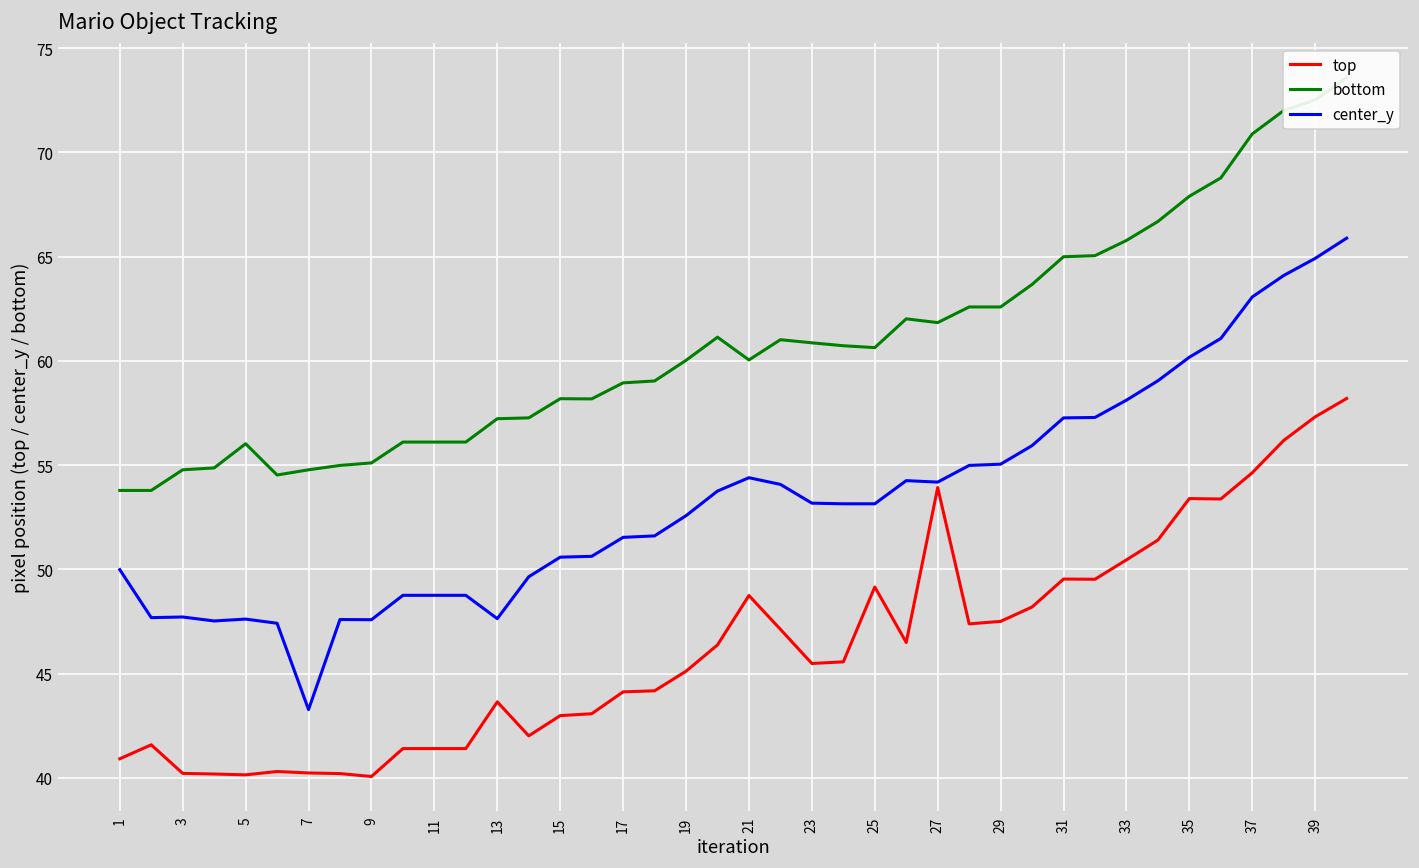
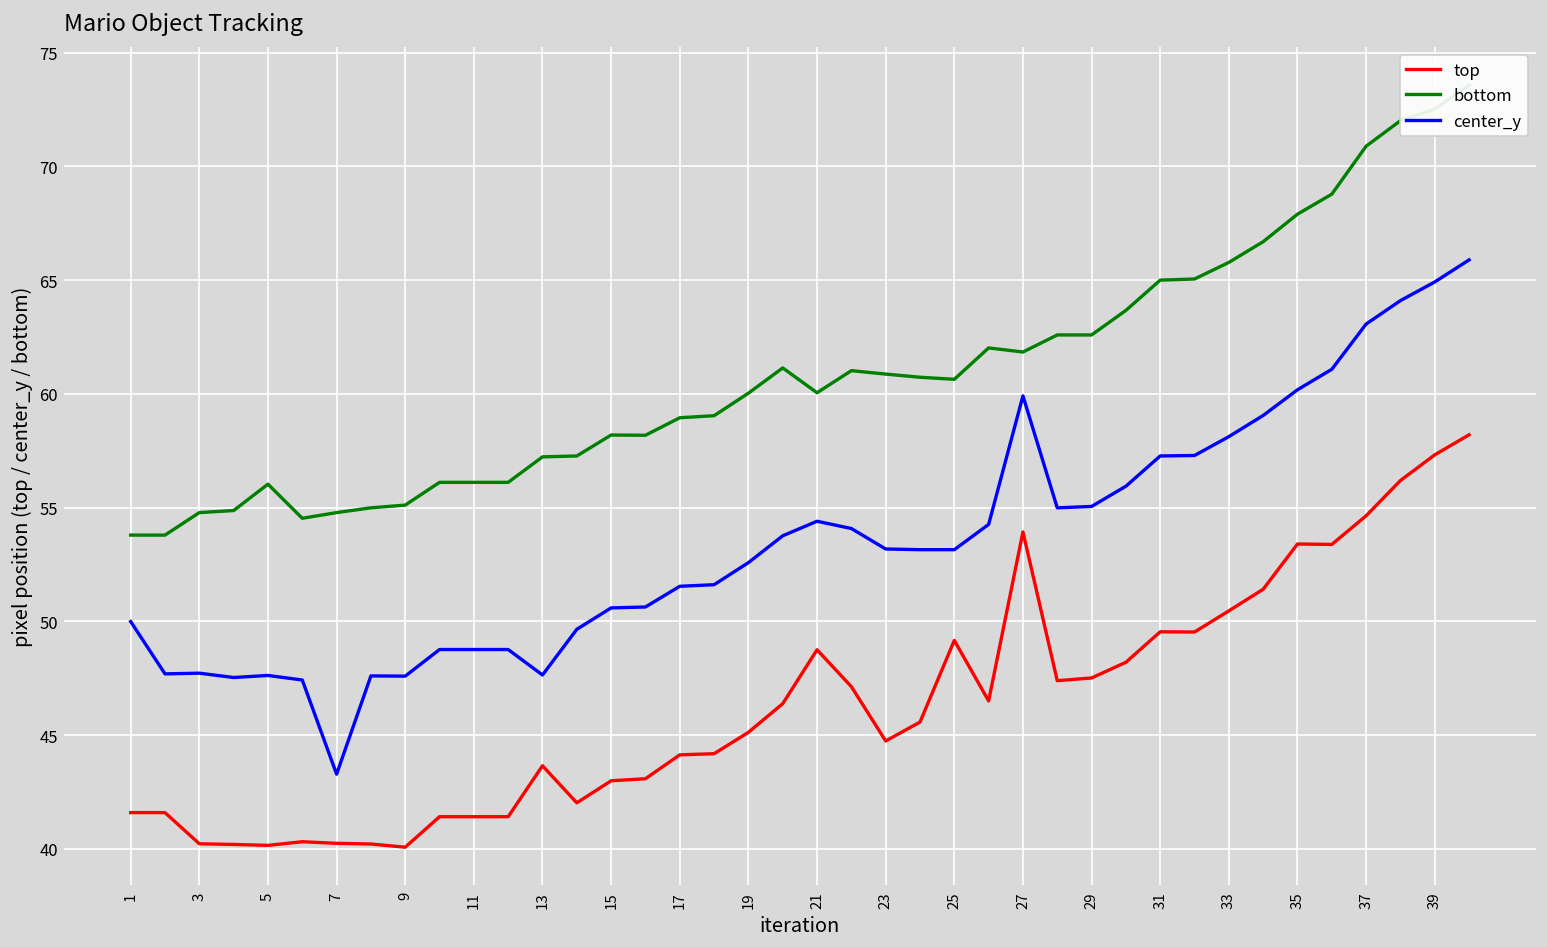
top, 1: 40.9 -> 41.6
top, 23: 45.5 -> 44.7
center_y, 27: 54.2 -> 59.9
